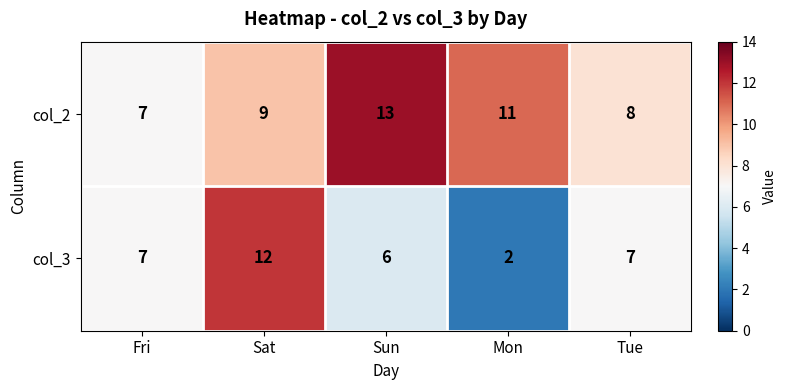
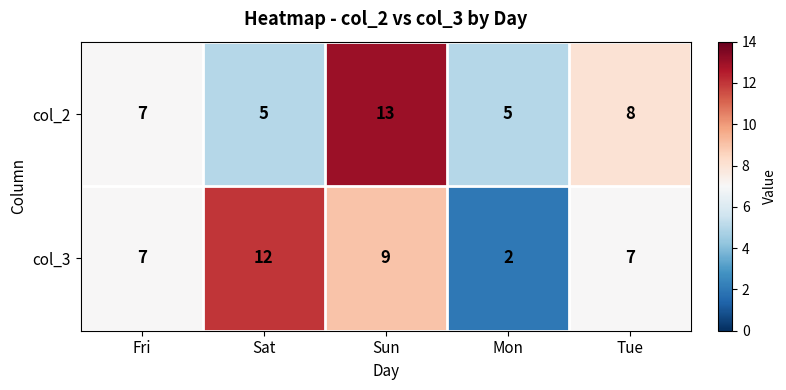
col_2, Sat: 9 -> 5
col_2, Mon: 11 -> 5
col_3, Sun: 6 -> 9
